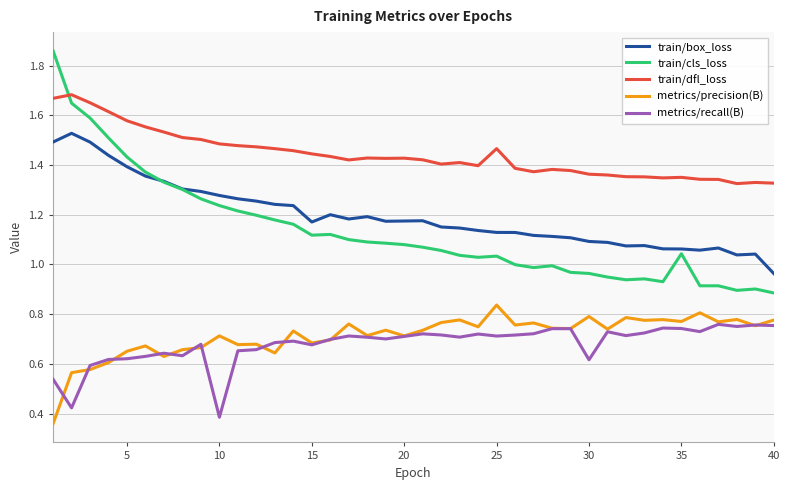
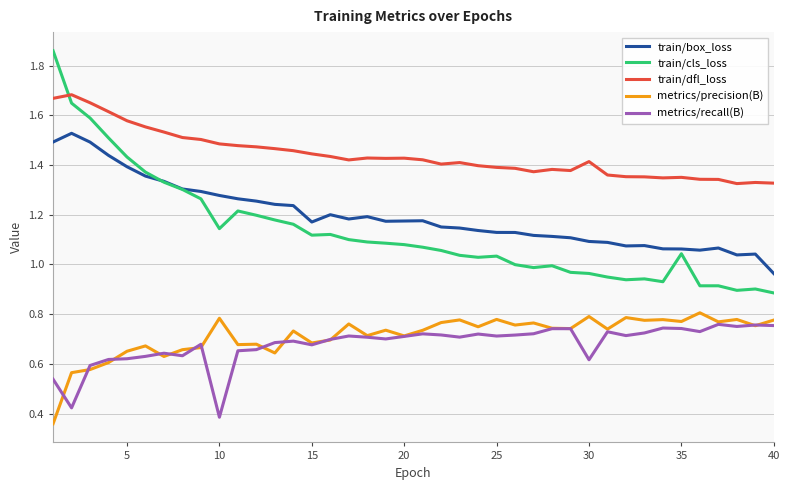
train/cls_loss, 10: 1.24 -> 1.14
metrics/precision(B), 10: 0.71 -> 0.78
train/dfl_loss, 25: 1.47 -> 1.39
metrics/precision(B), 25: 0.84 -> 0.78
train/dfl_loss, 30: 1.36 -> 1.41
